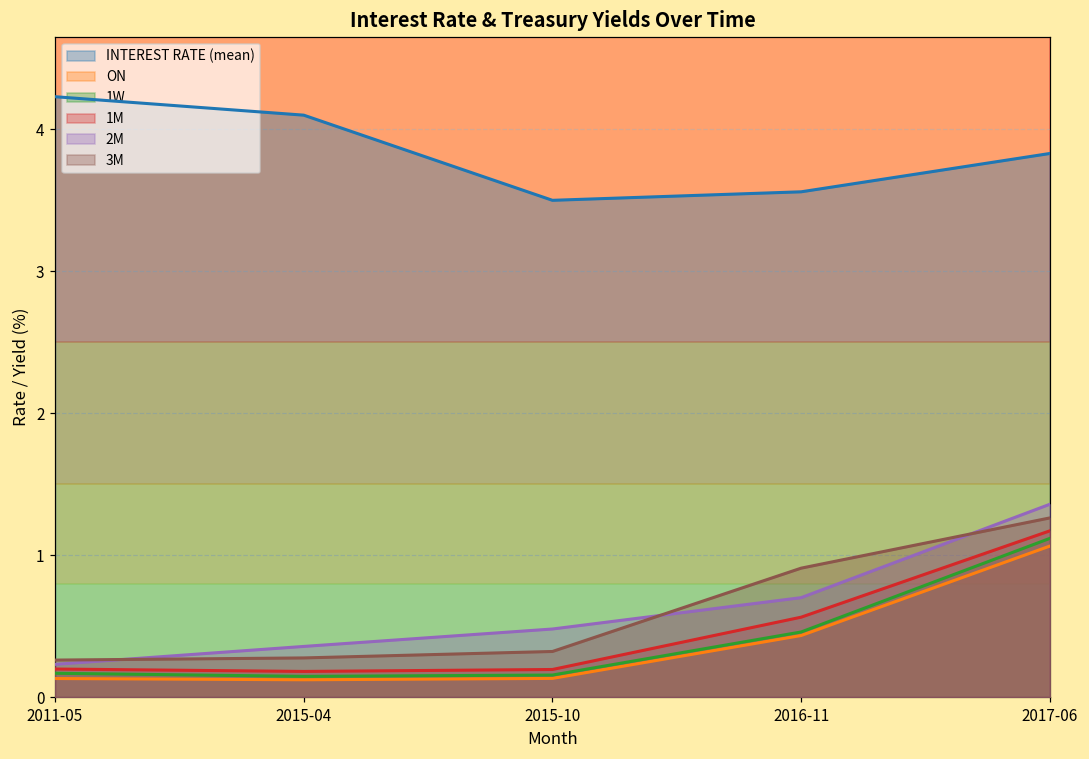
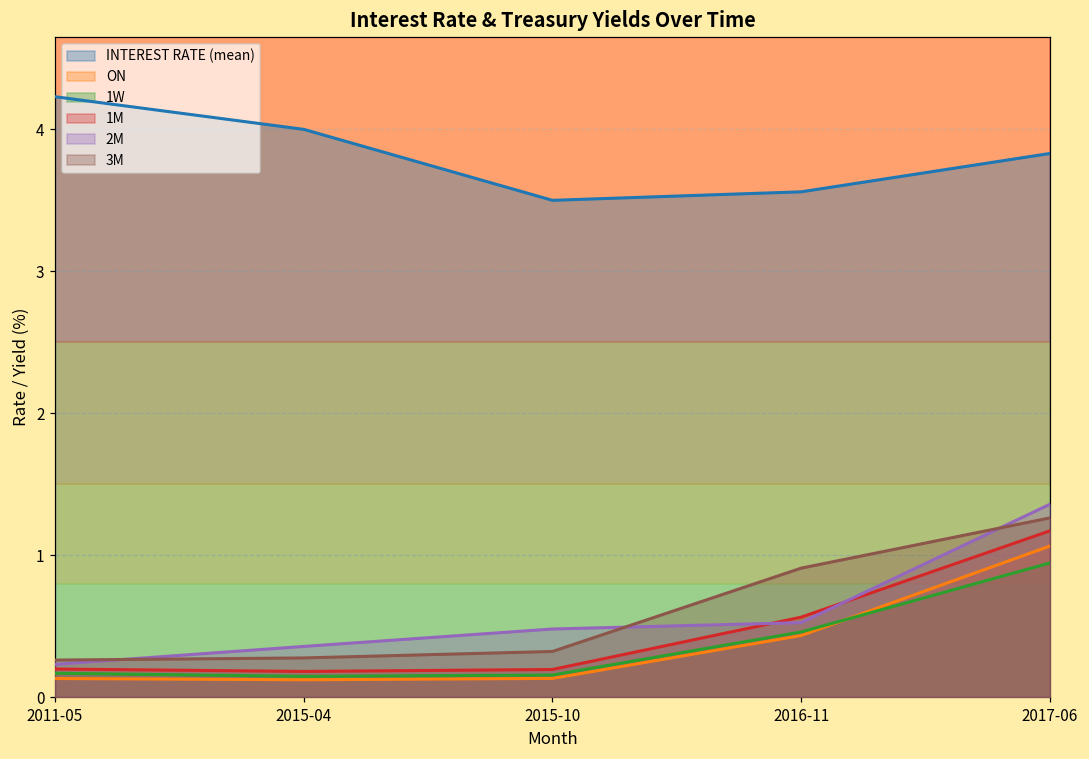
INTEREST RATE (mean), 2015-04: 4.1 -> 4.0
2M, 2016-11: 0.70 -> 0.52
1W, 2017-06: 1.12 -> 0.95
